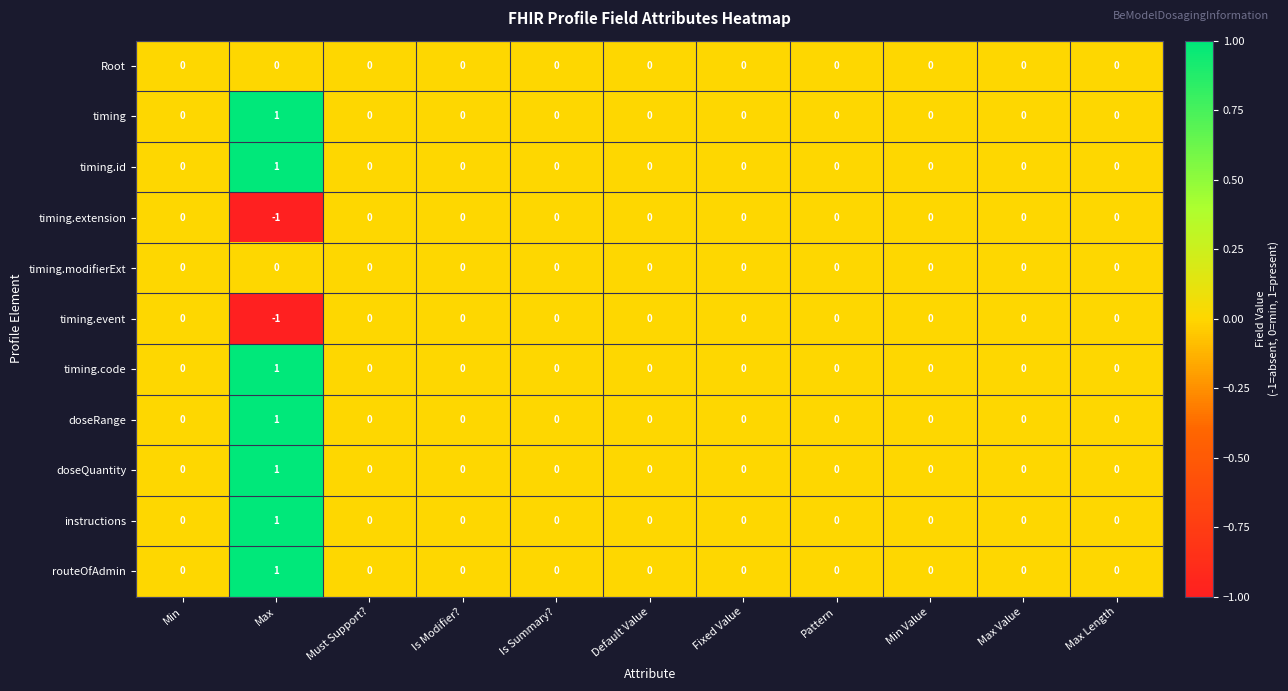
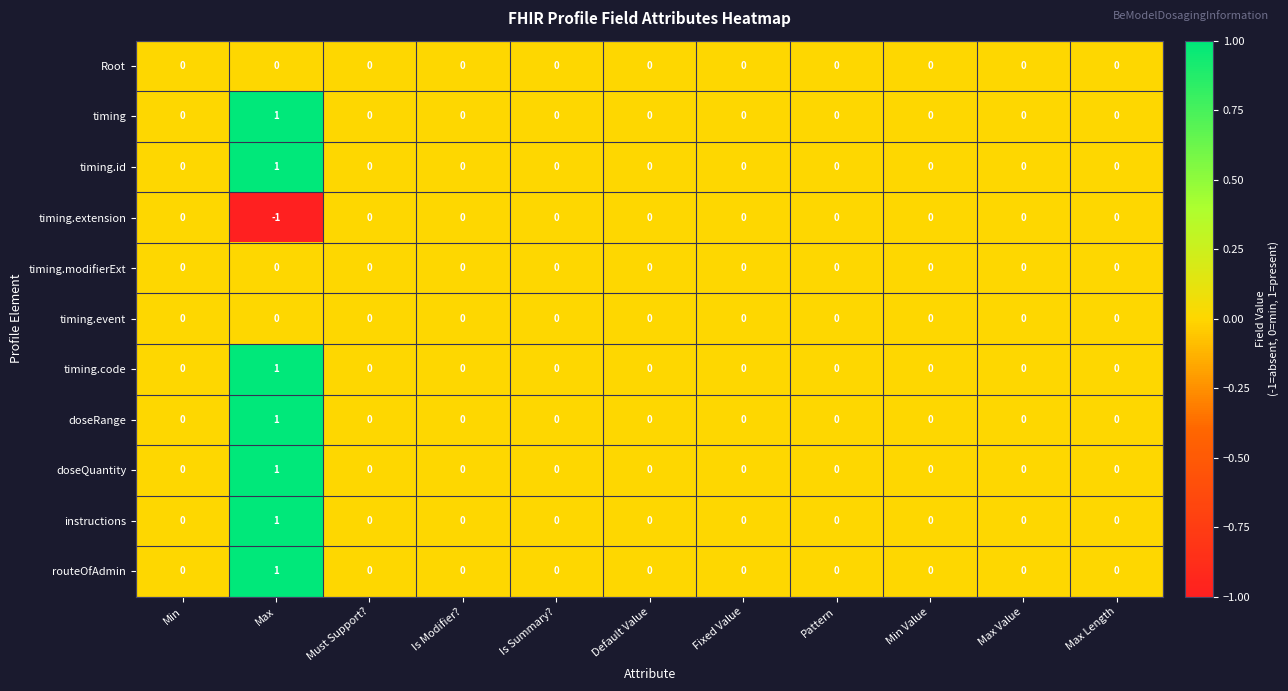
timing.event, Max: -1 -> 0
